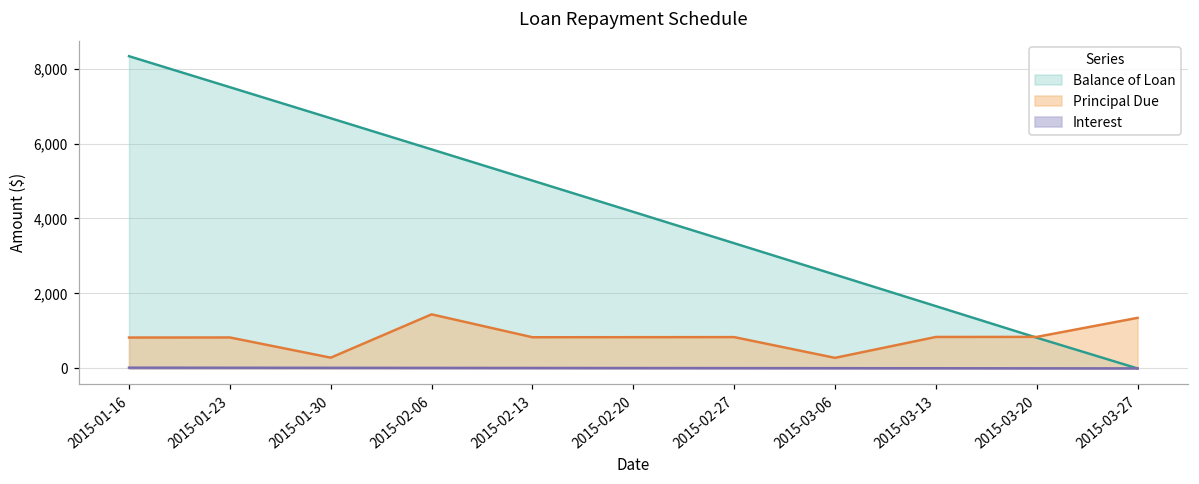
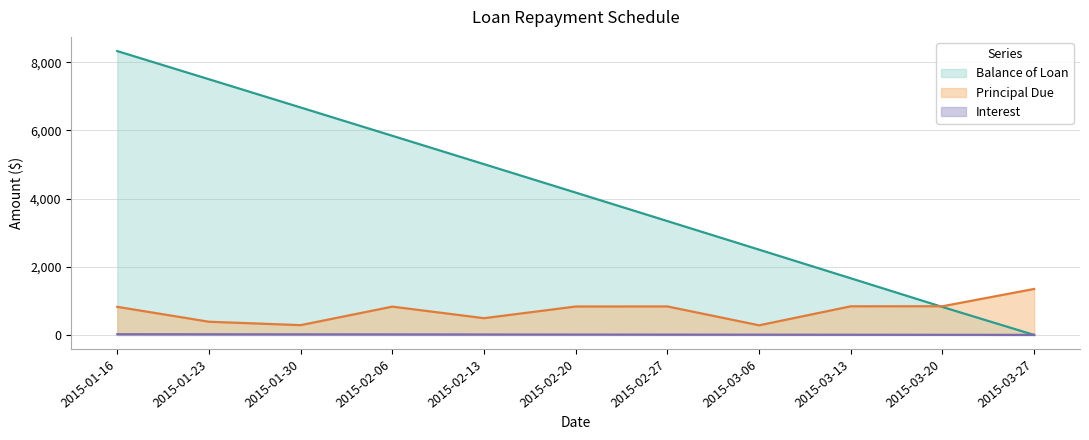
Principal Due, 2015-01-23: 800 -> 400
Principal Due, 2015-02-06: 1,400 -> 800
Principal Due, 2015-02-13: 800 -> 500
